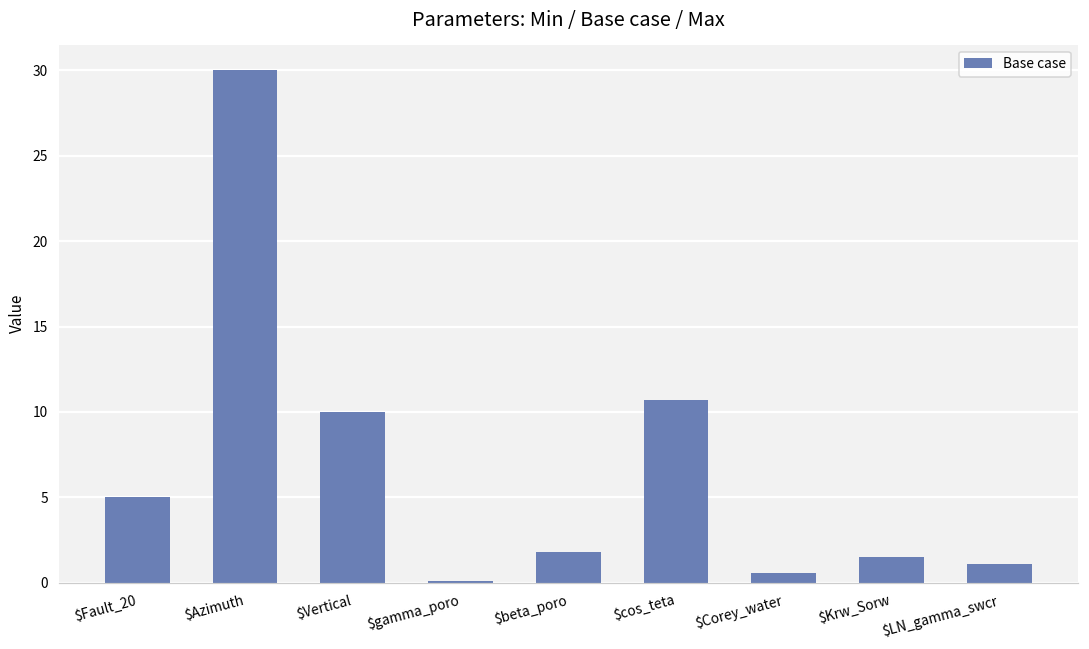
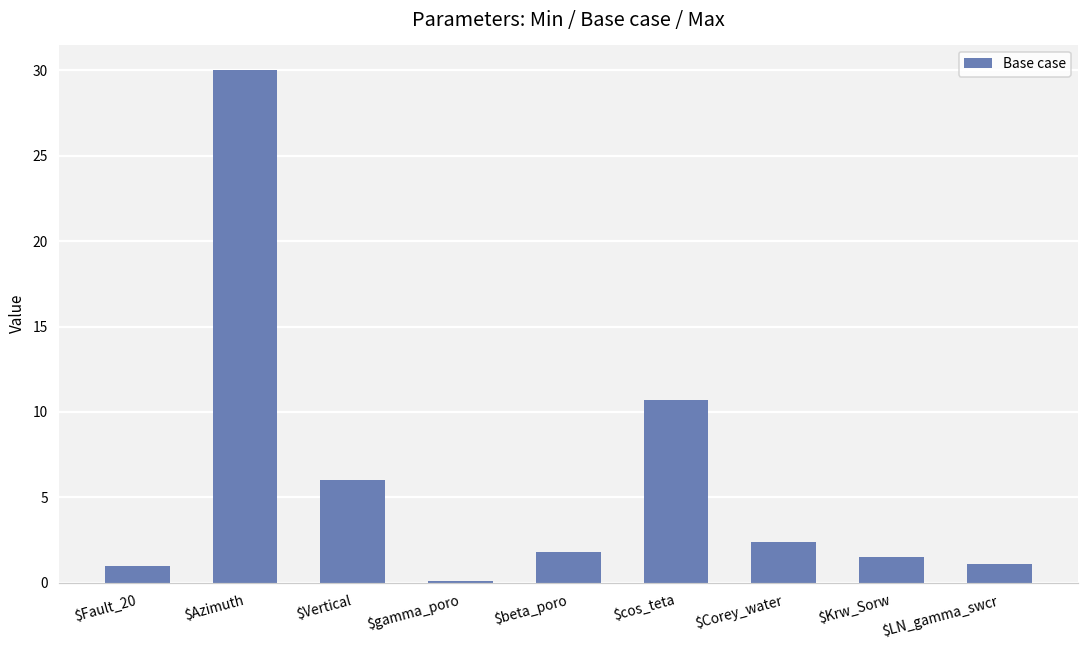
$Fault_20: 5 -> 1
$Vertical: 10 -> 6
$Corey_water: 0.6 -> 2.4
